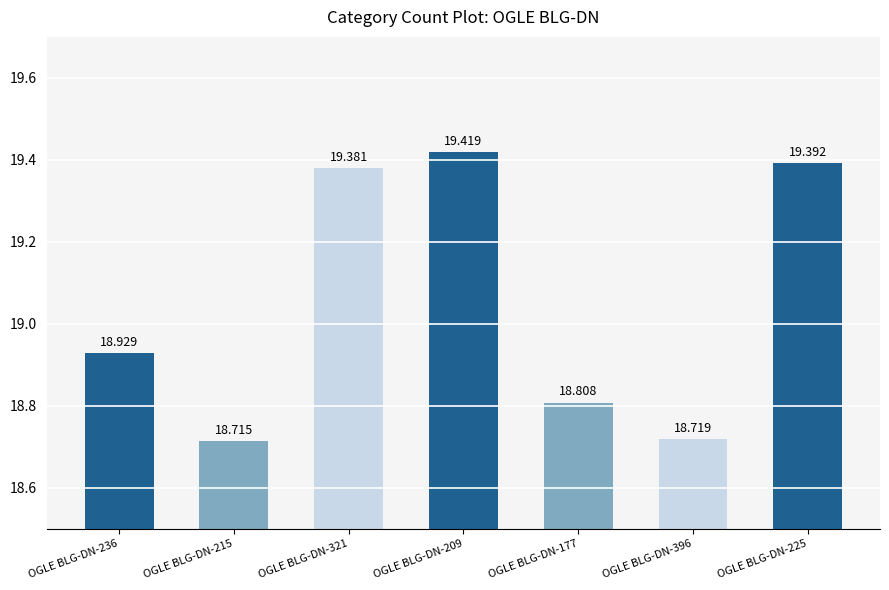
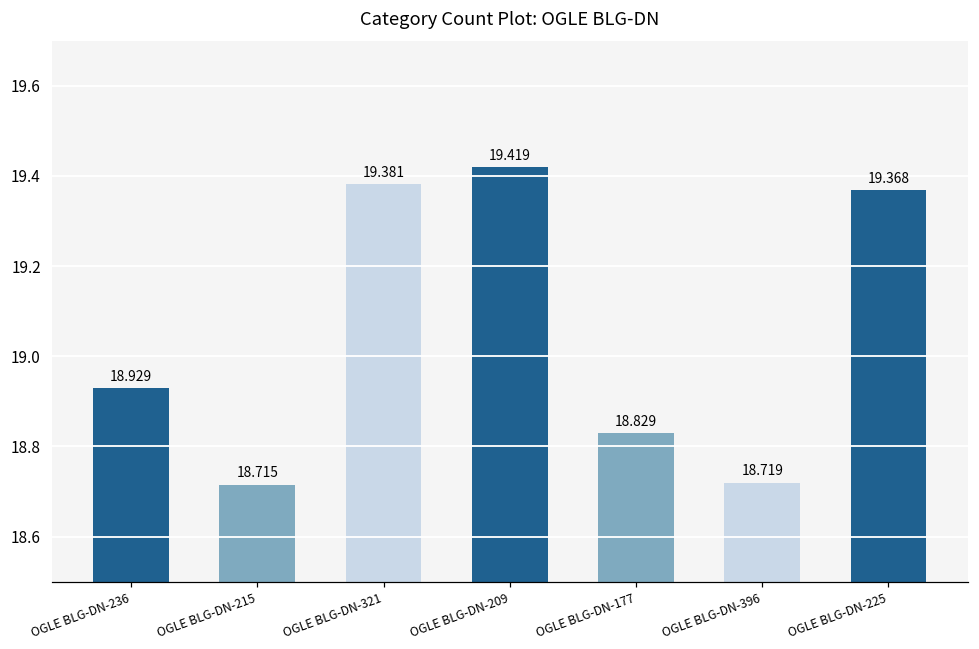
OGLE BLG-DN-177: 18.808 -> 18.829
OGLE BLG-DN-225: 19.392 -> 19.368
